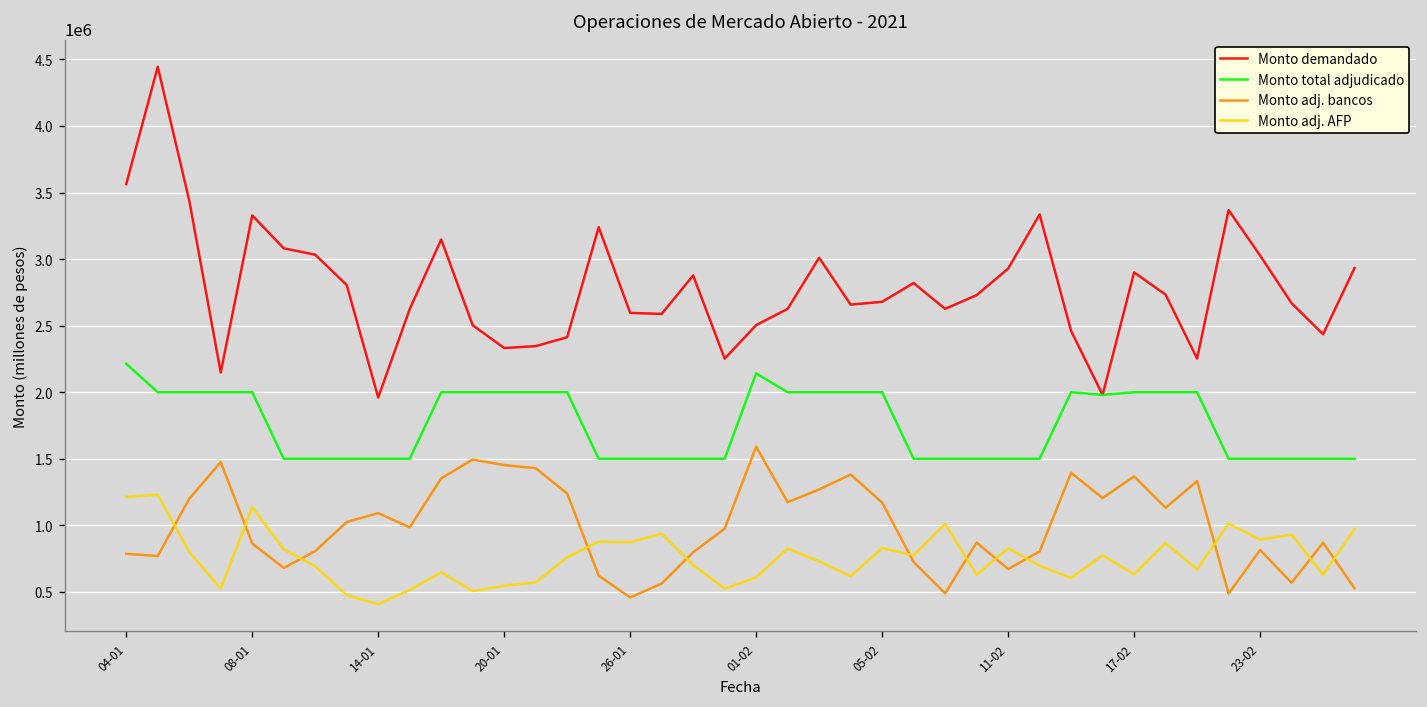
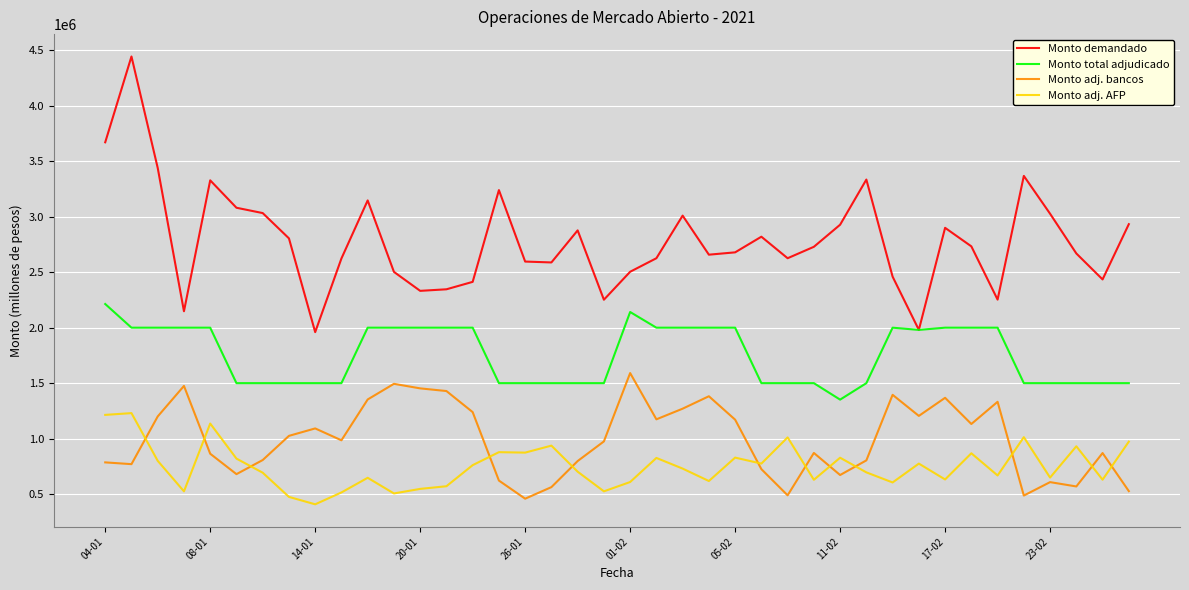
Monto demandado, 04-01: 3560000 -> 3670000
Monto total adjudicado, 11-02: 1500000 -> 1350000
Monto adj. bancos, 23-02: 820000 -> 610000
Monto adj. AFP, 23-02: 890000 -> 650000
